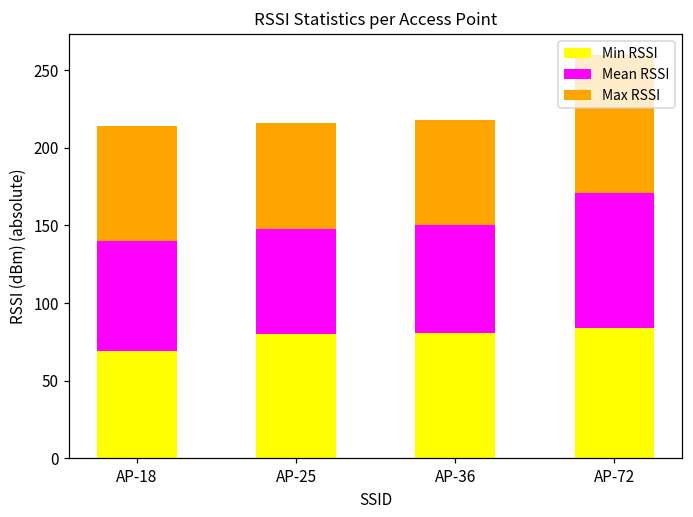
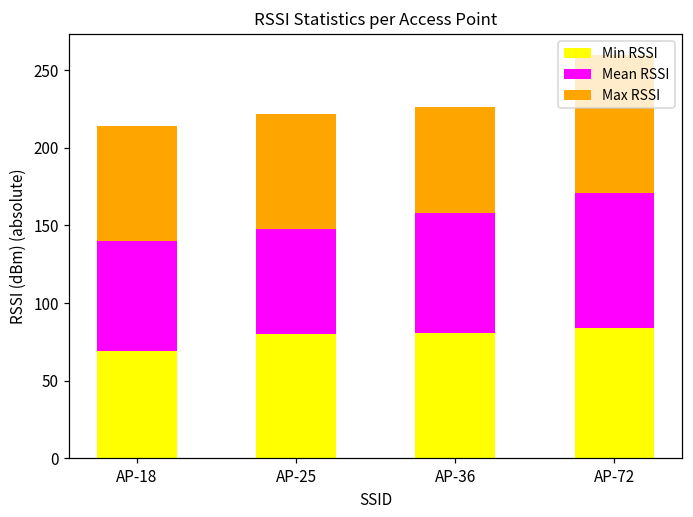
Max RSSI, AP-25: 68 -> 74
Mean RSSI, AP-36: 69 -> 77
